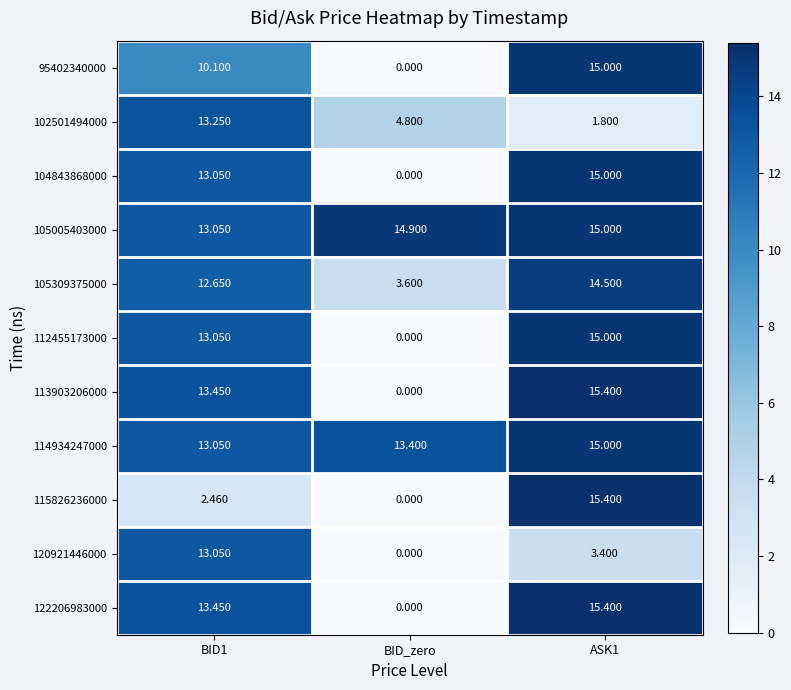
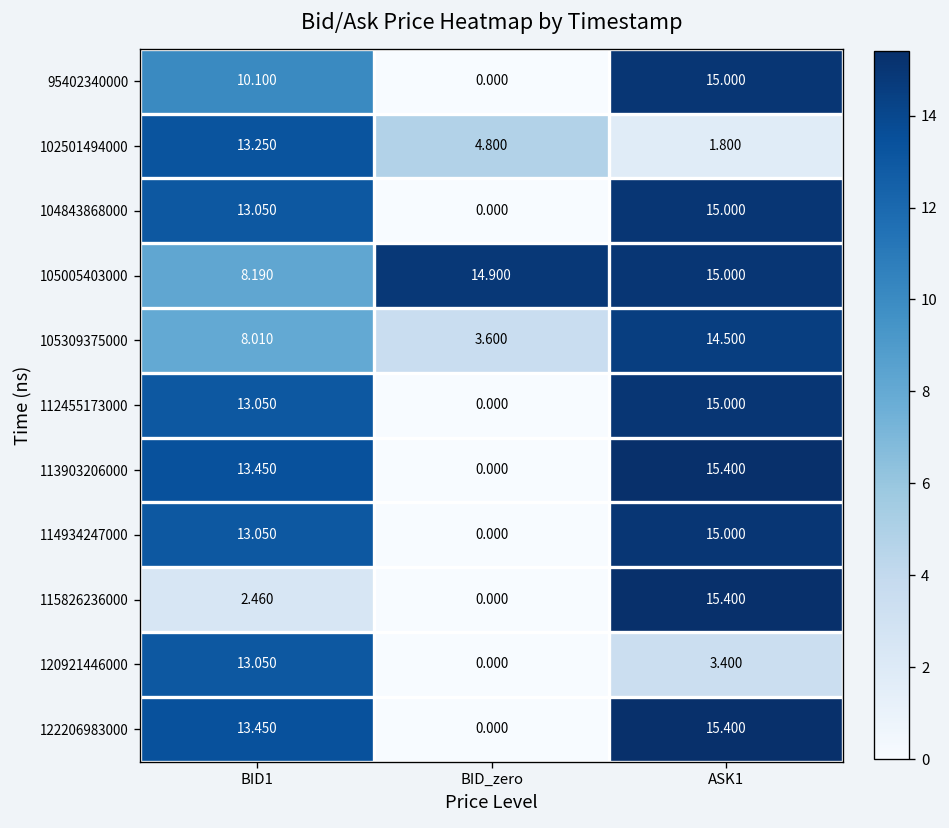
105005403000, BID1: 13.050 -> 8.190
105309375000, BID1: 12.650 -> 8.010
114934247000, BID_zero: 13.400 -> 0.000
